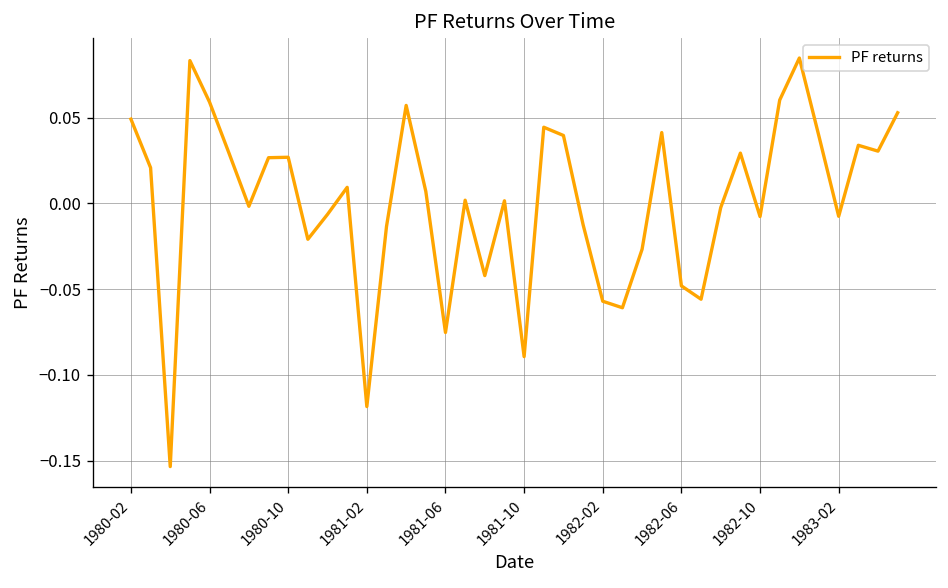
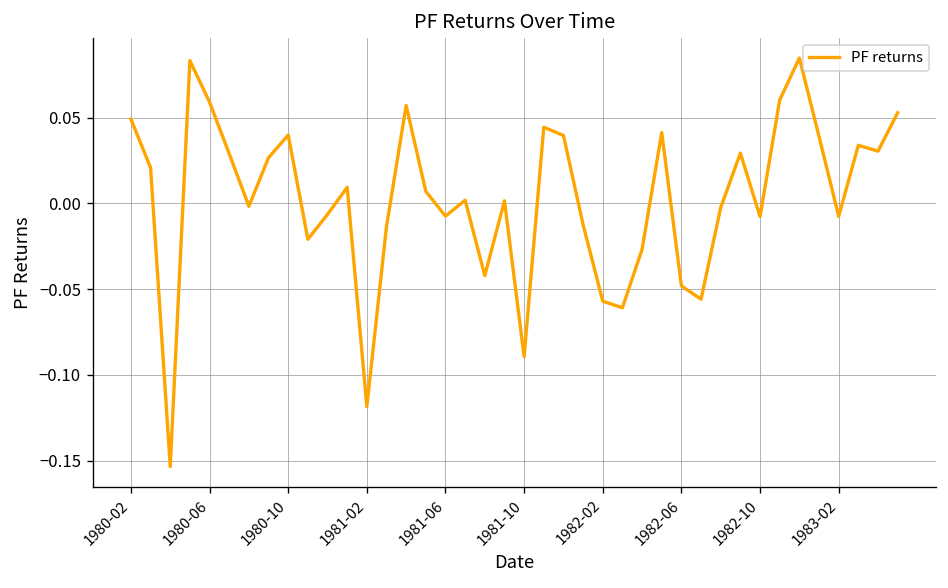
1980-10: 0.027 -> 0.040
1981-06: -0.075 -> -0.007
